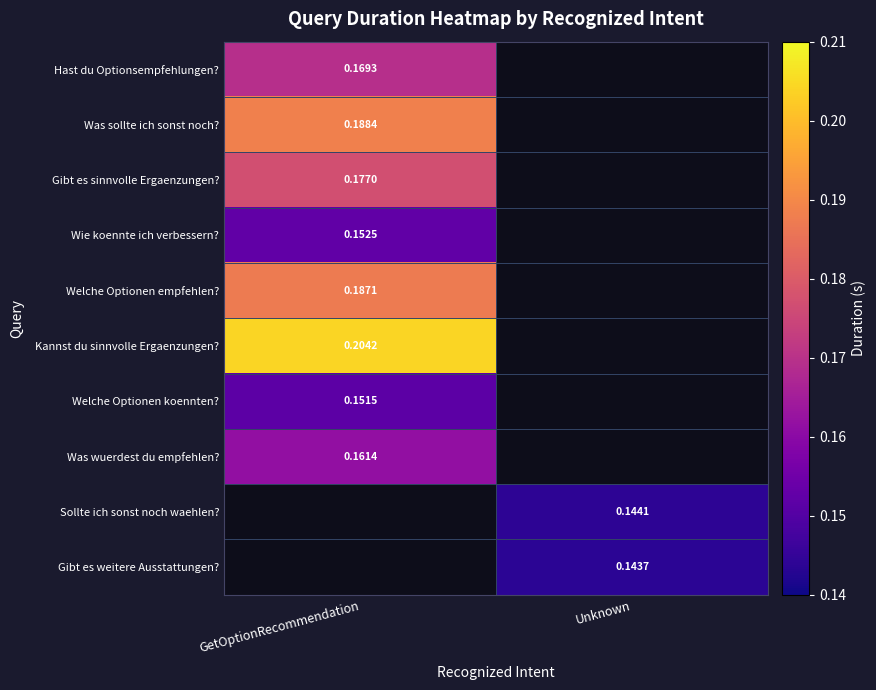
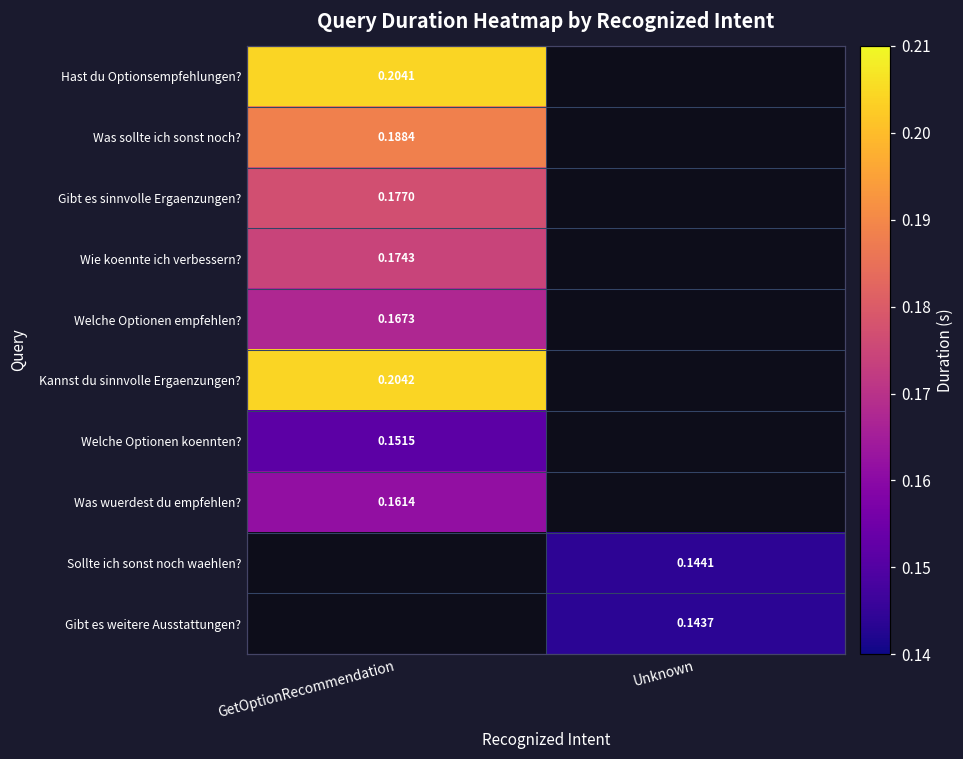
Hast du Optionsempfehlungen?, GetOptionRecommendation: 0.1693 -> 0.2041
Wie koennte ich verbessern?, GetOptionRecommendation: 0.1525 -> 0.1743
Welche Optionen empfehlen?, GetOptionRecommendation: 0.1871 -> 0.1673
